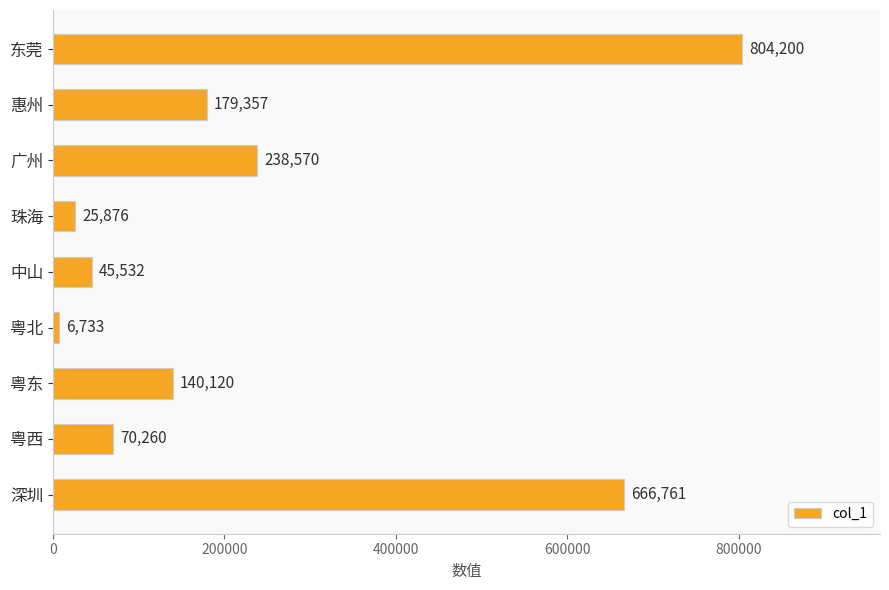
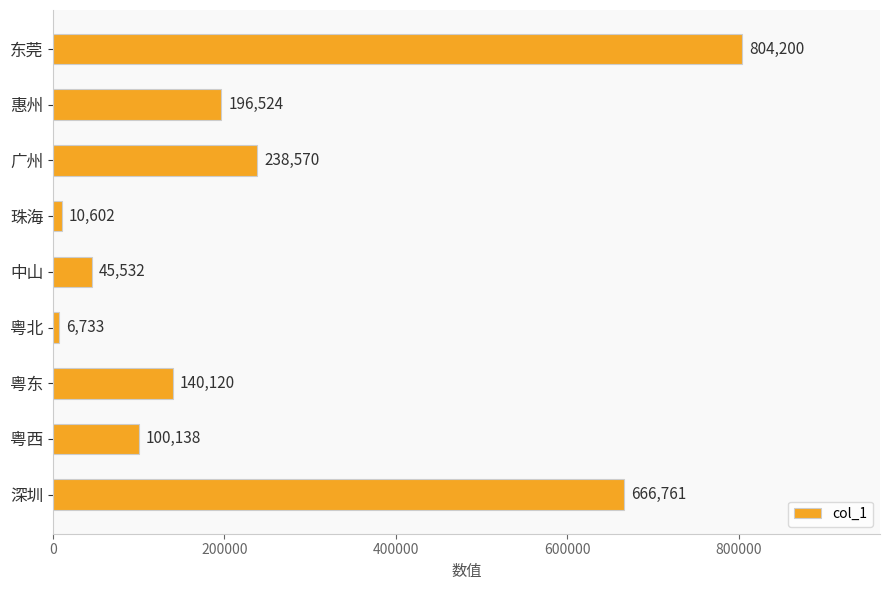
惠州: 179,357 -> 196,524
珠海: 25,876 -> 10,602
粤西: 70,260 -> 100,138
